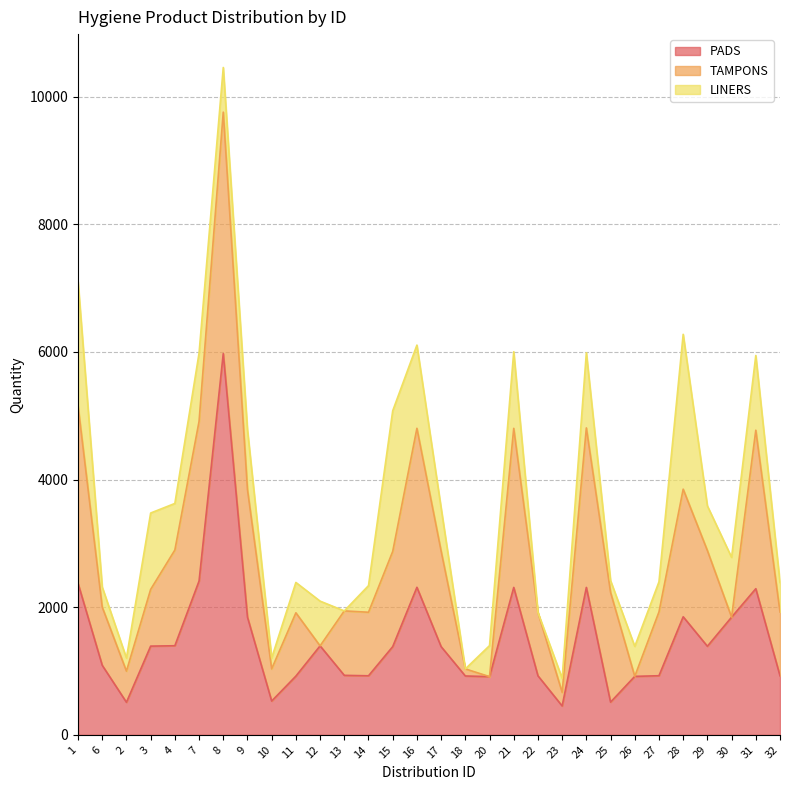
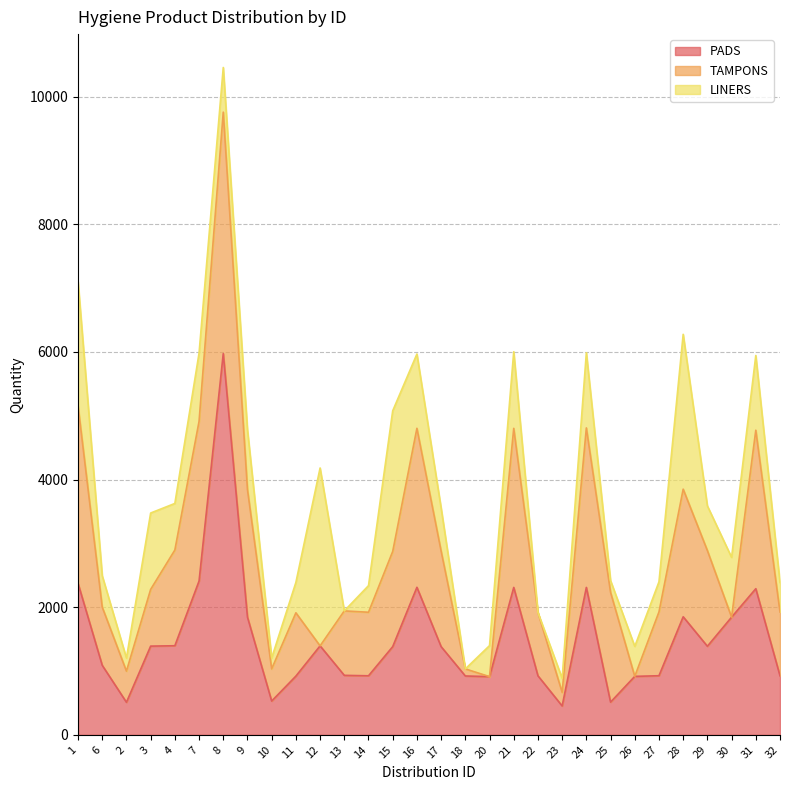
LINERS, 6: 300 -> 500
LINERS, 12: 700 -> 2800
LINERS, 16: 1300 -> 1200
